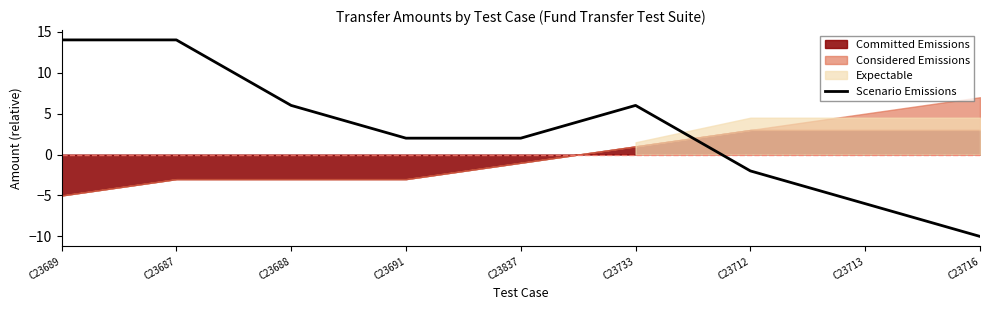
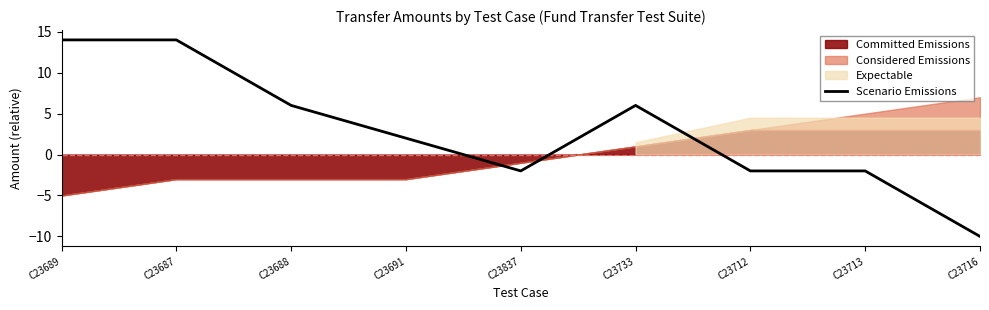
Scenario Emissions, C23837: 2 -> -2
Scenario Emissions, C23713: -6 -> -2
